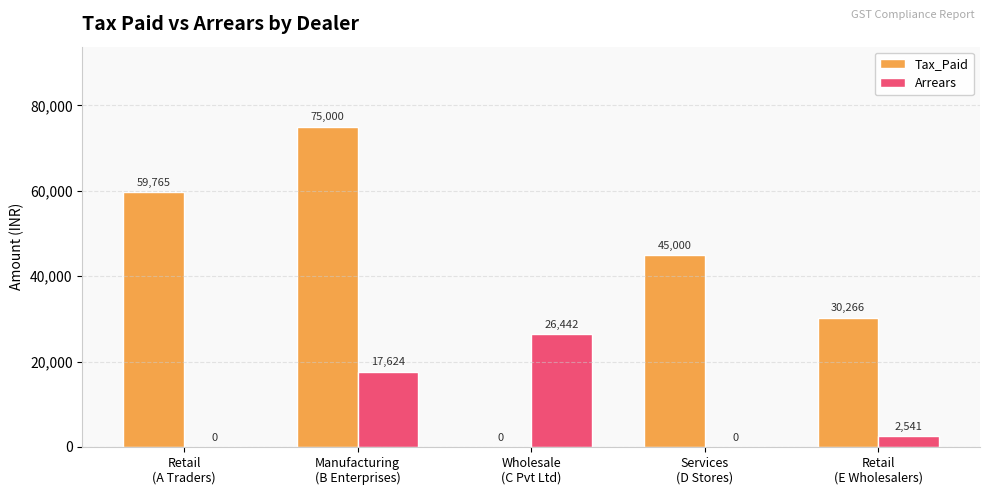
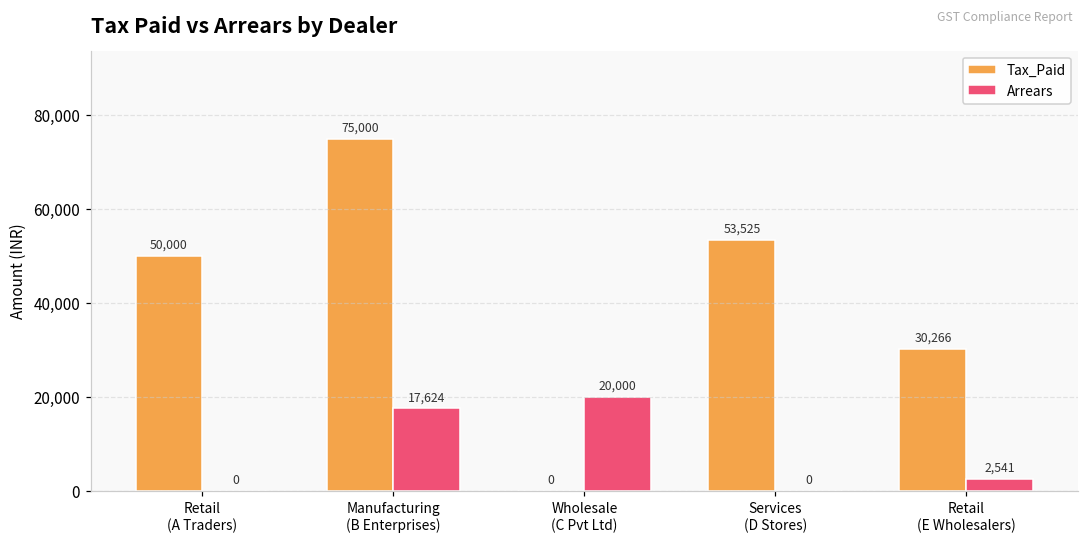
Tax_Paid, Retail (A Traders): 59,765 -> 50,000
Arrears, Wholesale (C Pvt Ltd): 26,442 -> 20,000
Tax_Paid, Services (D Stores): 45,000 -> 53,525
